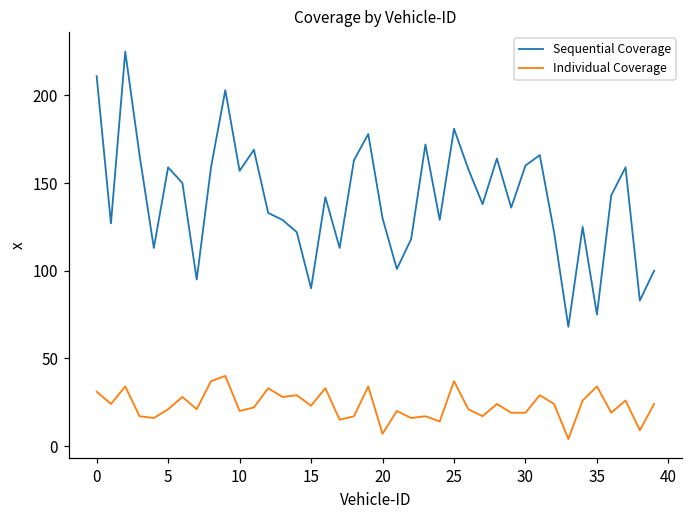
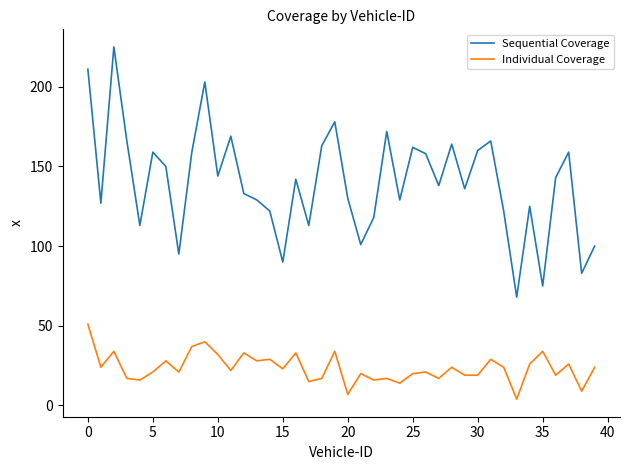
Individual Coverage, 0: 31 -> 51
Sequential Coverage, 10: 157 -> 144
Individual Coverage, 10: 20 -> 32
Sequential Coverage, 25: 181 -> 162
Individual Coverage, 25: 37 -> 20
